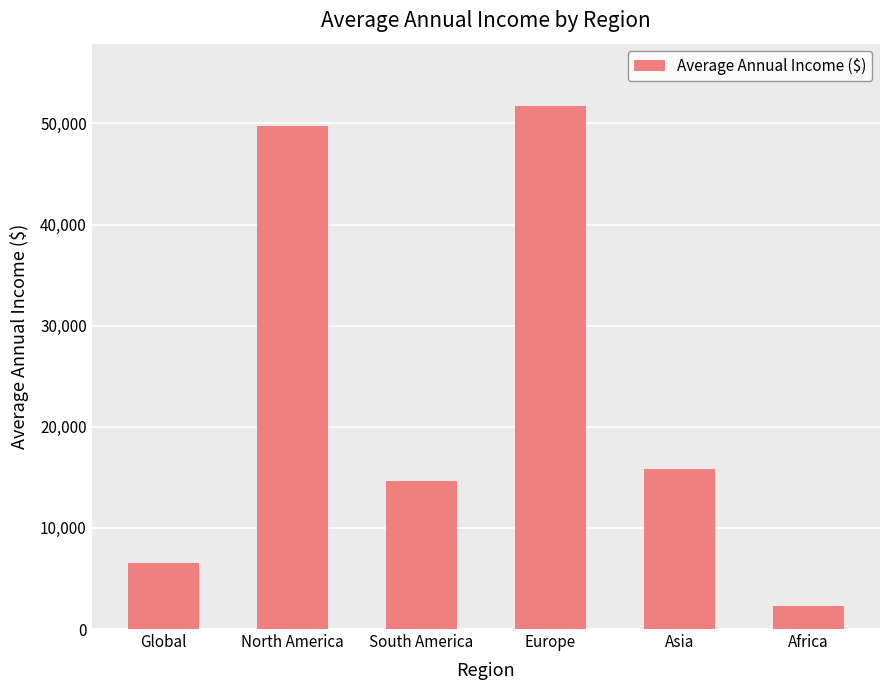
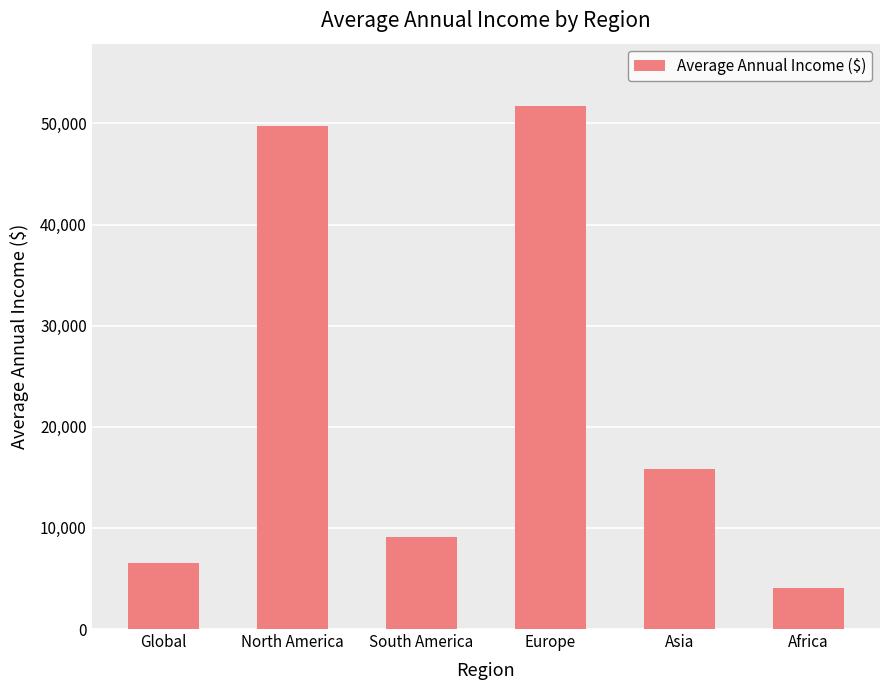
South America: 14,700 -> 9,100
Africa: 2,300 -> 4,000
